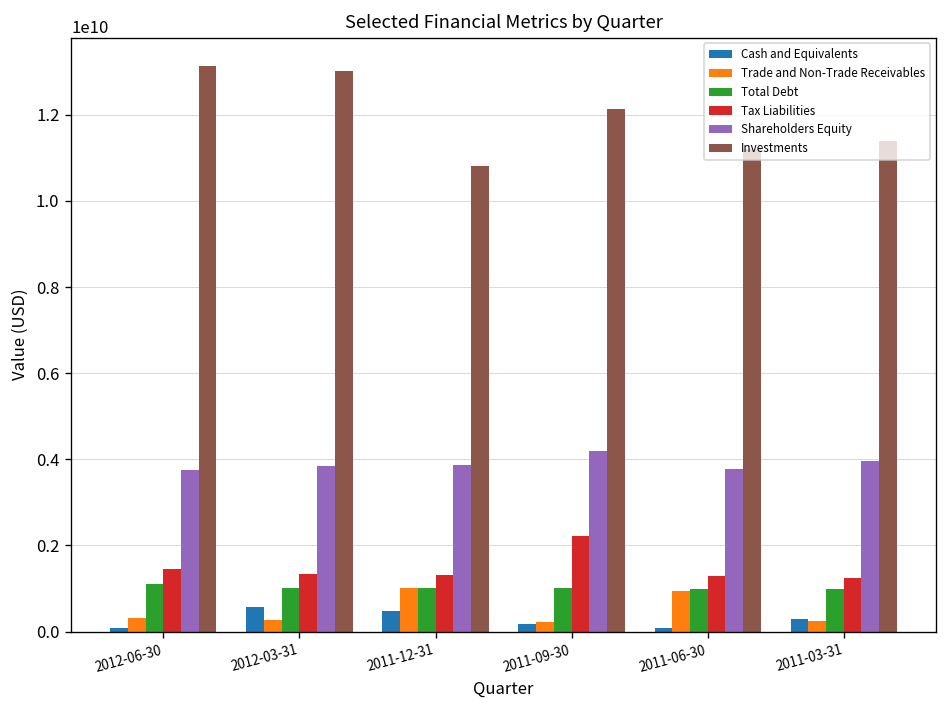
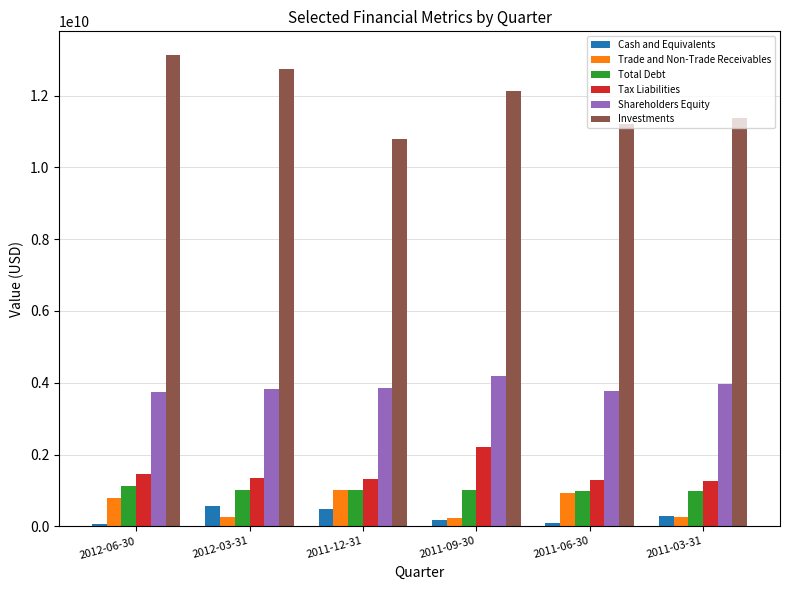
Trade and Non-Trade Receivables, 2012-06-30: 300000000 -> 800000000
Investments, 2012-03-31: 13000000000 -> 12700000000
